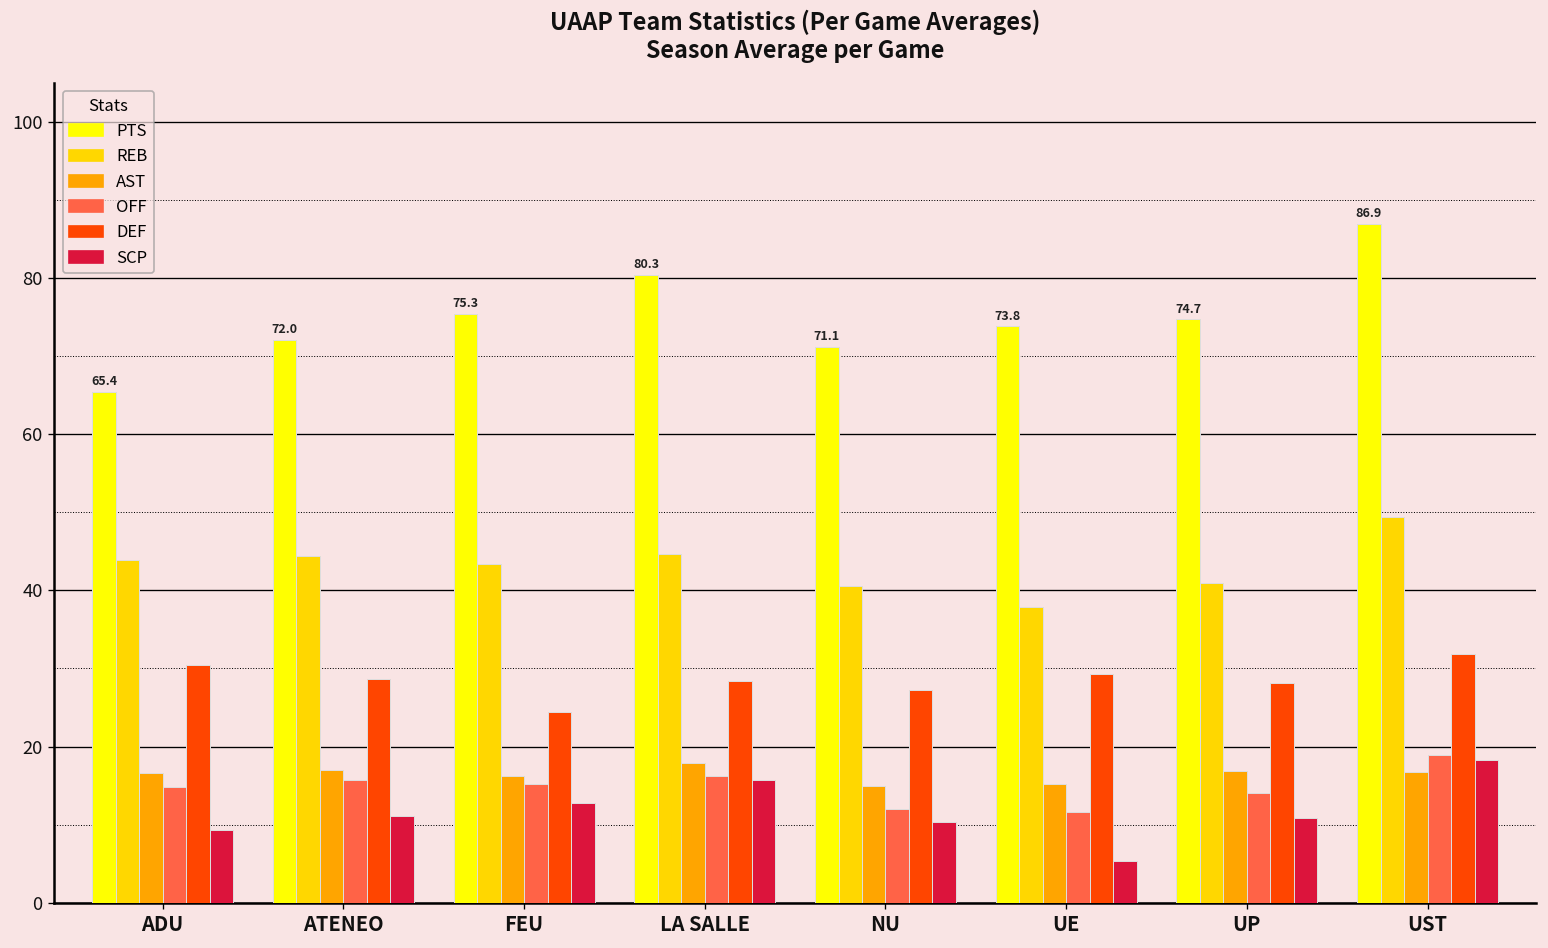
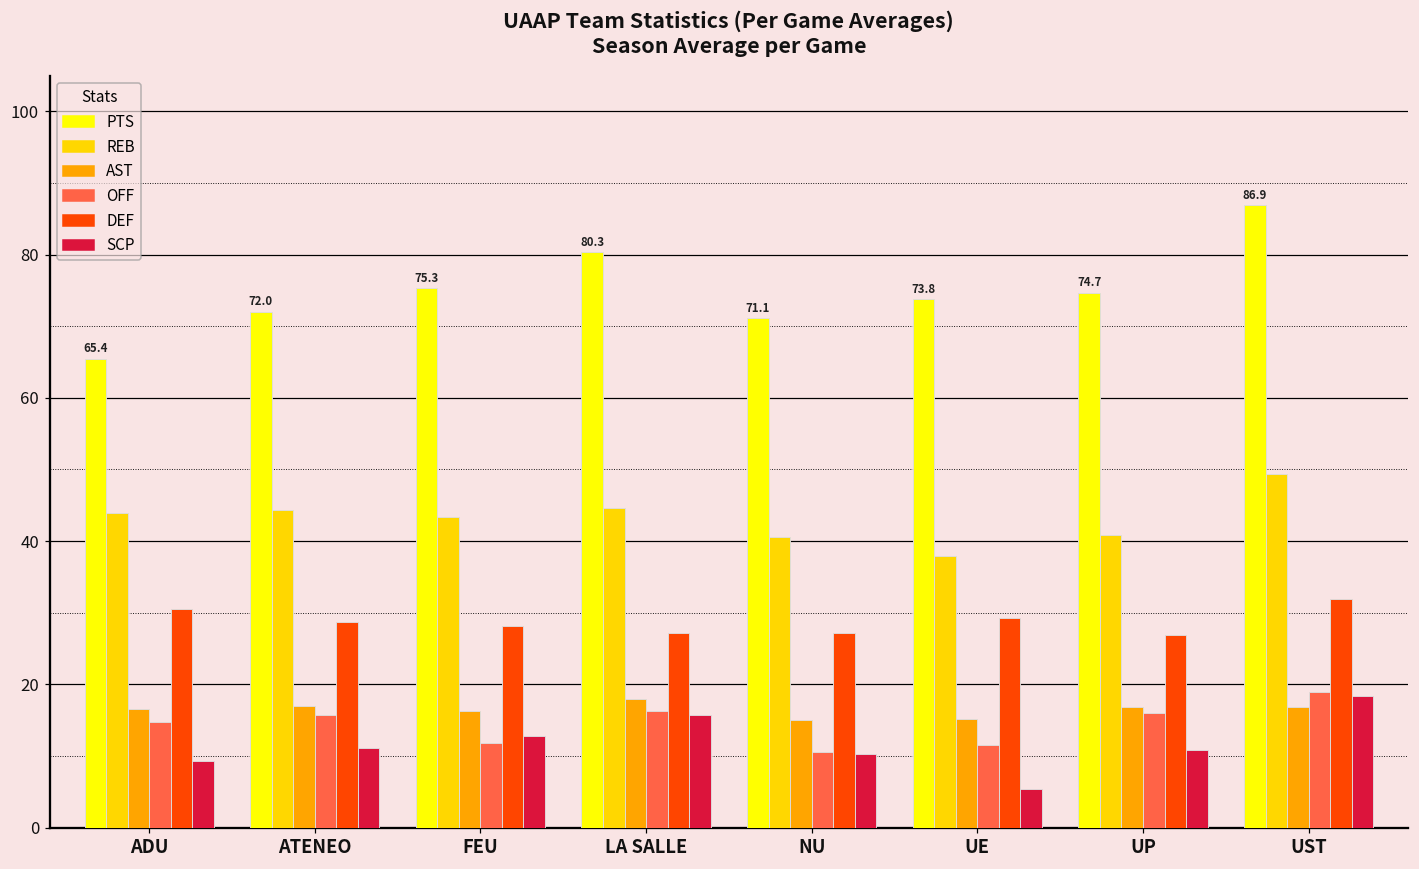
OFF, FEU: 15 -> 12
DEF, FEU: 24 -> 28
DEF, LA SALLE: 28 -> 27
OFF, NU: 12 -> 11
OFF, UP: 14 -> 16
DEF, UP: 28 -> 27
